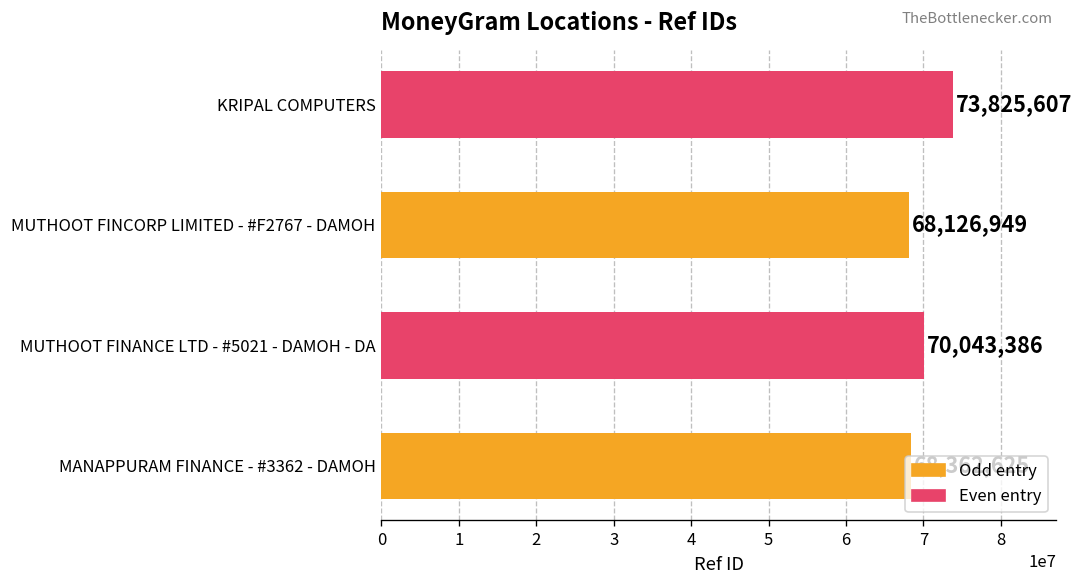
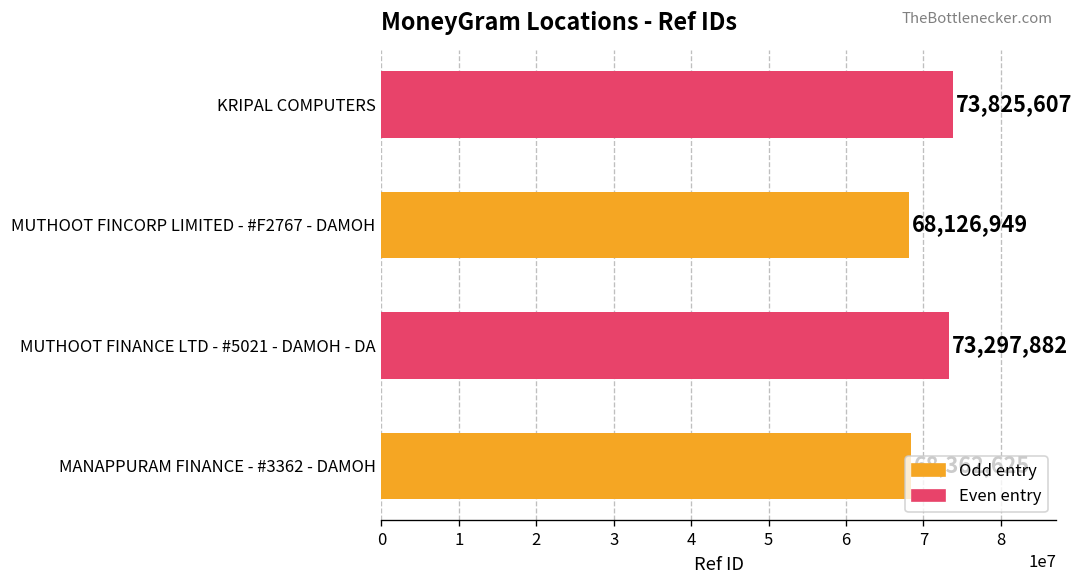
MUTHOOT FINANCE LTD - #5021 - DAMOH - DA: 70,043,386 -> 73,297,882
